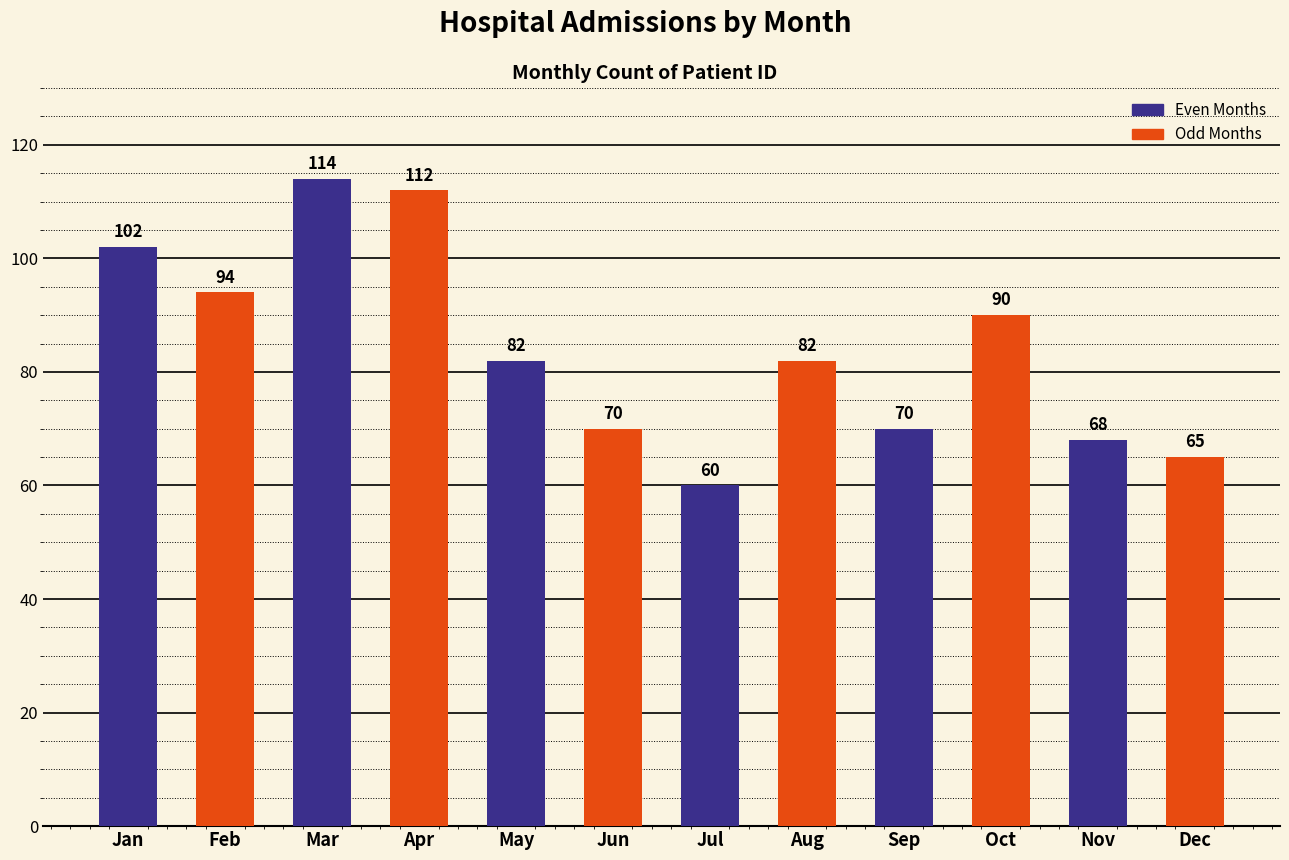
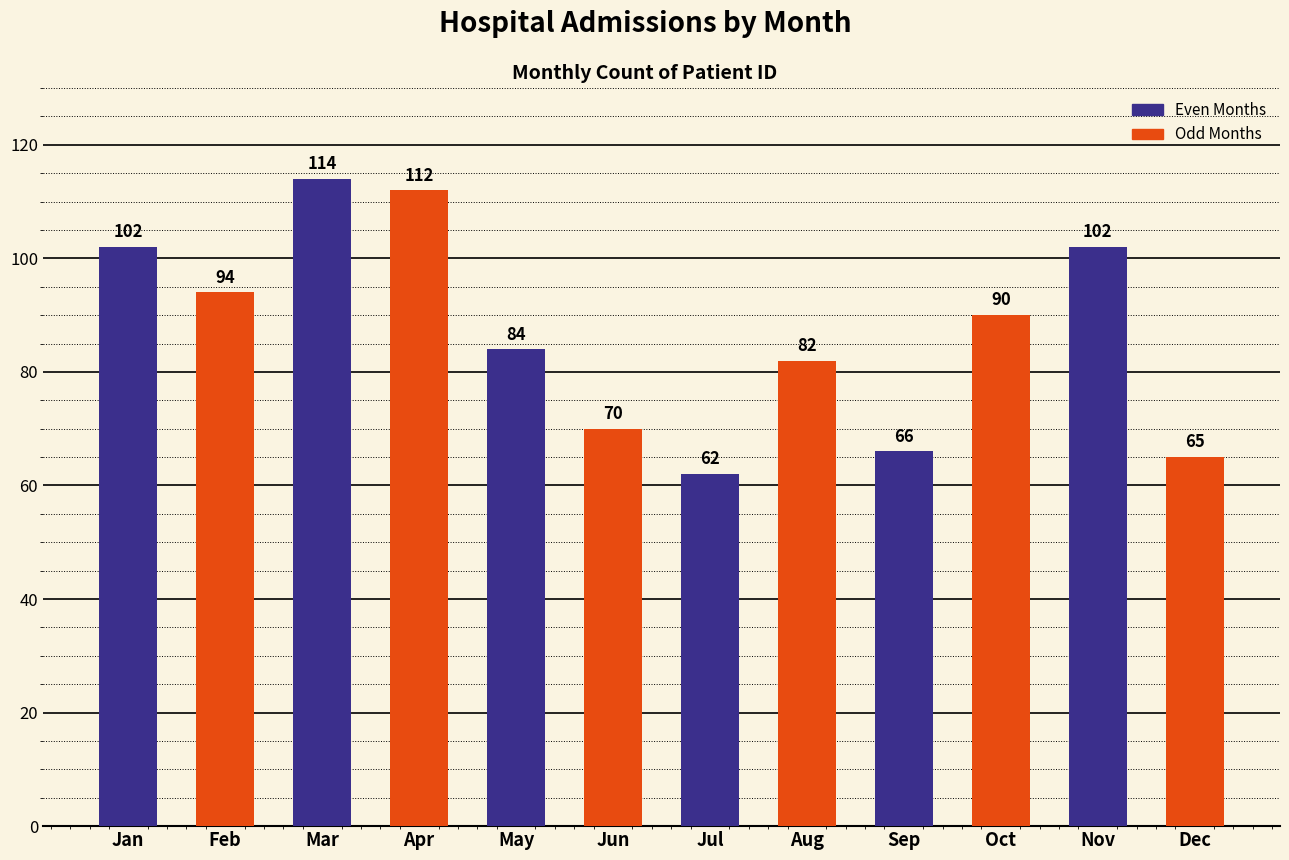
May: 82 -> 84
Jul: 60 -> 62
Sep: 70 -> 66
Nov: 68 -> 102
